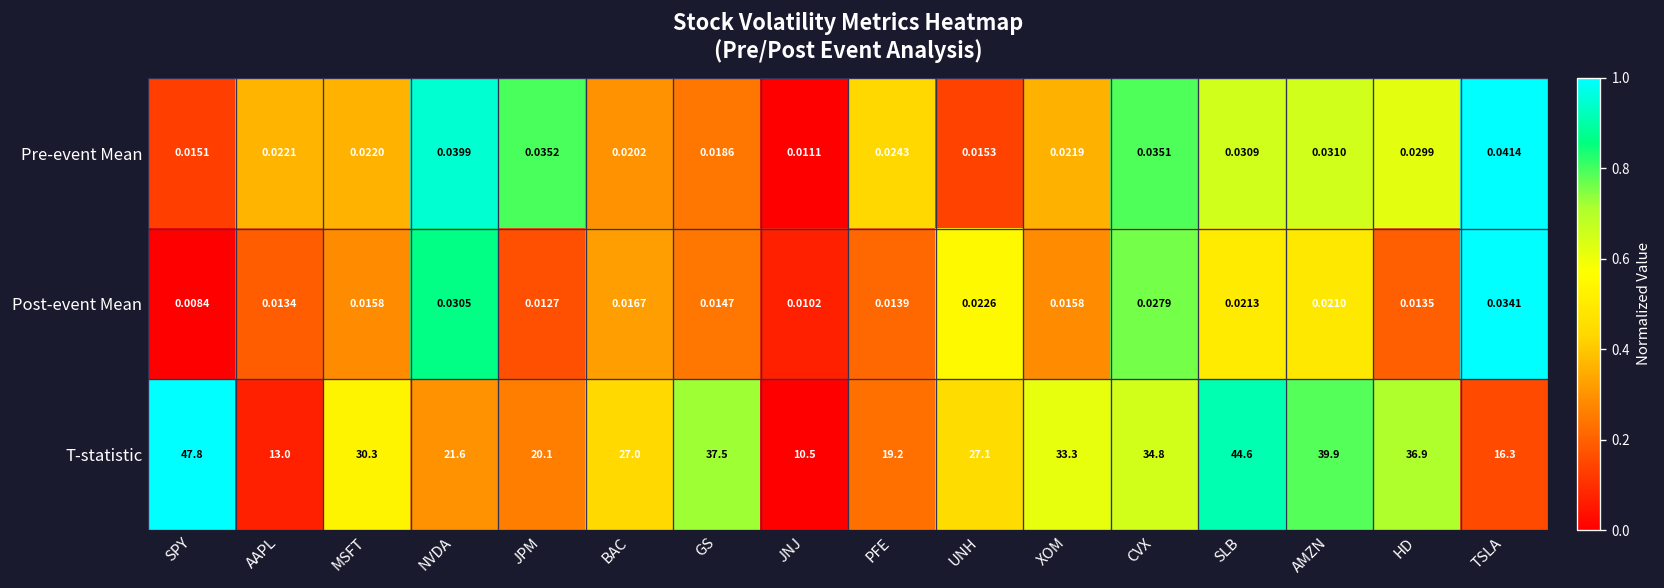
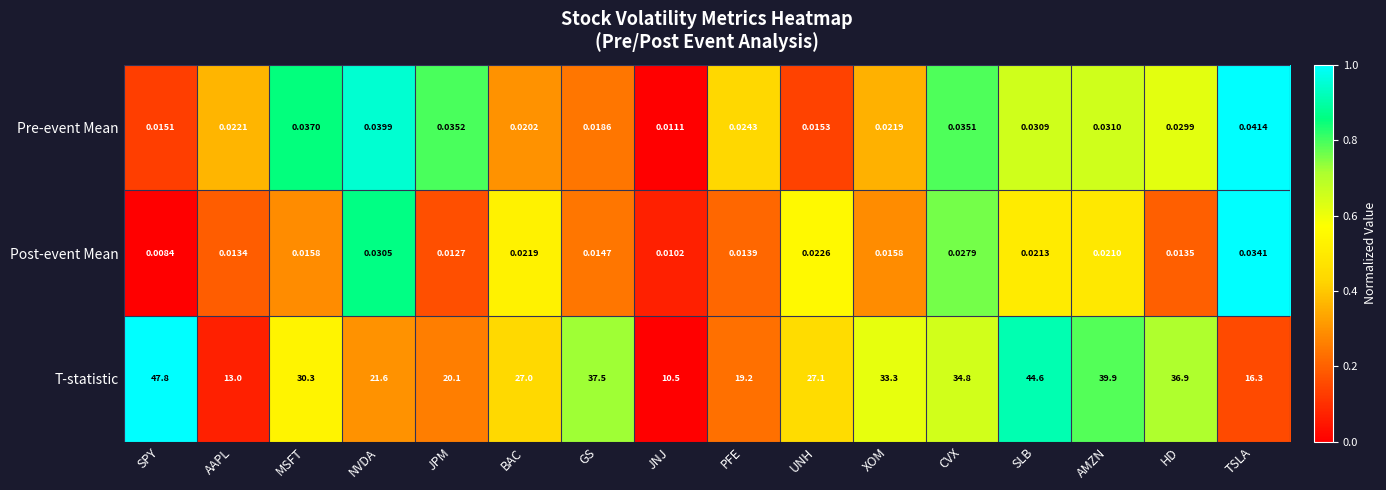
Pre-event Mean, MSFT: 0.0220 -> 0.0370
Post-event Mean, BAC: 0.0167 -> 0.0219
